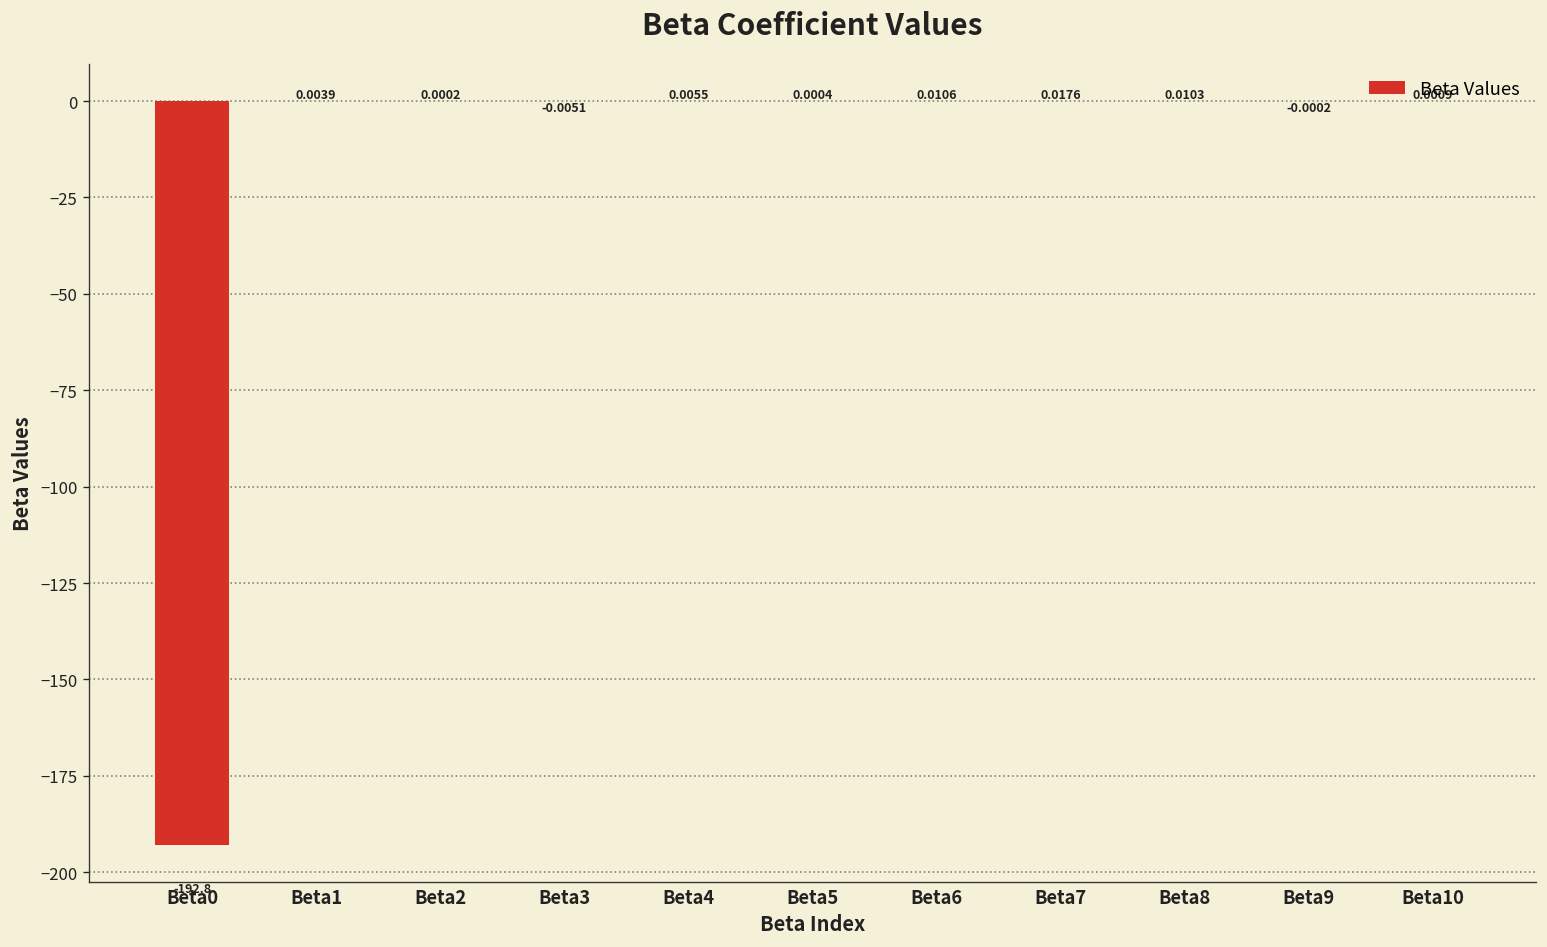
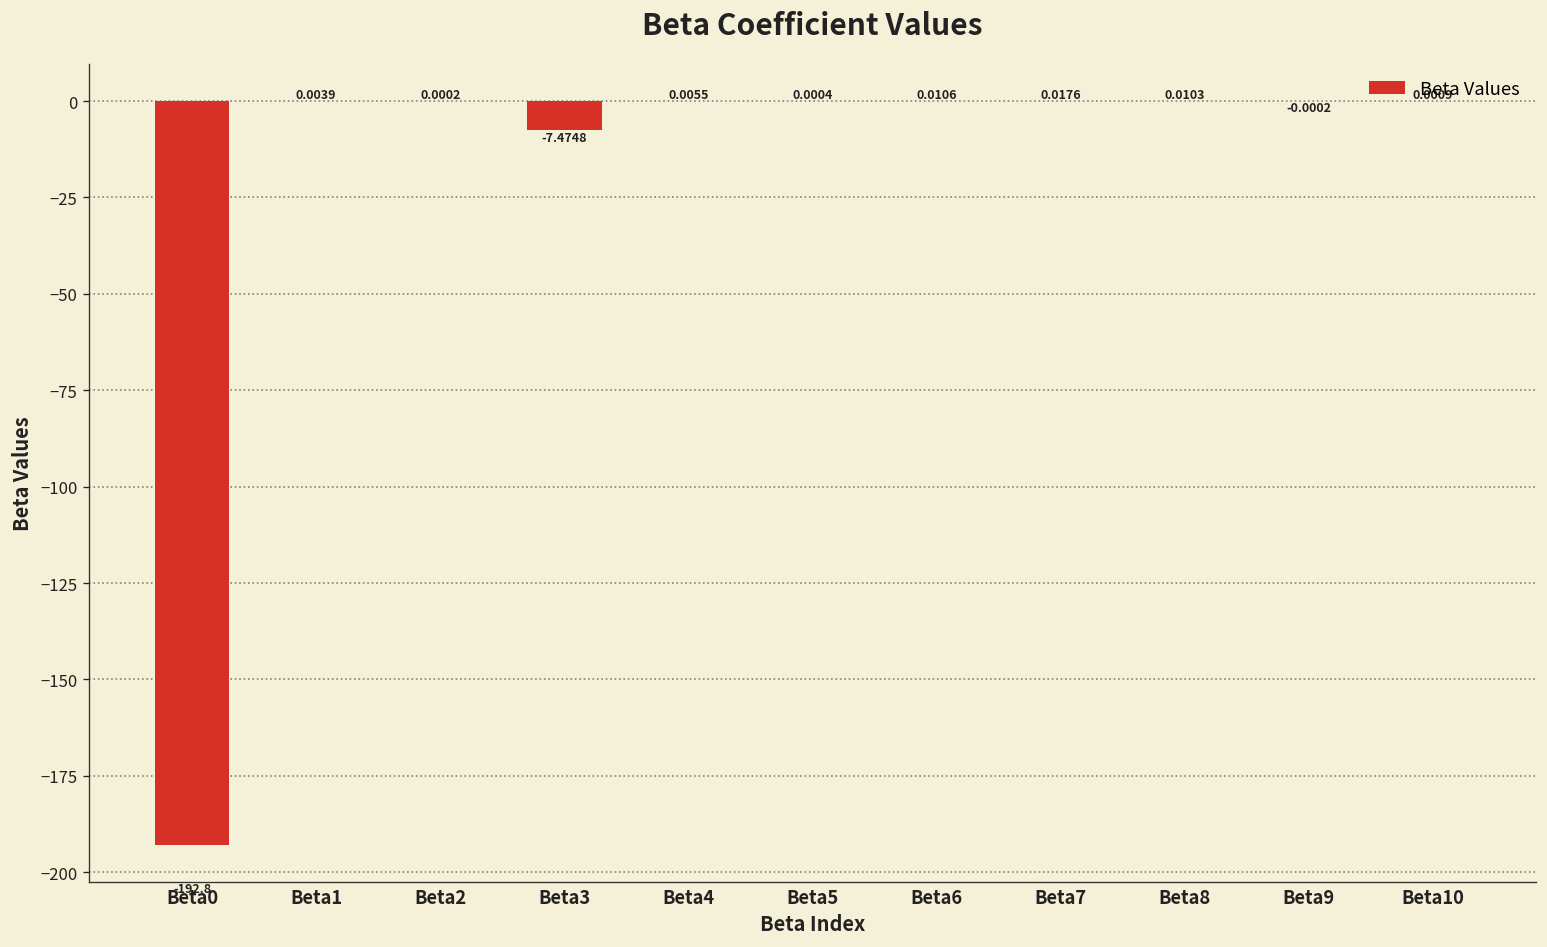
Beta3: -0.0051 -> -7.4748
